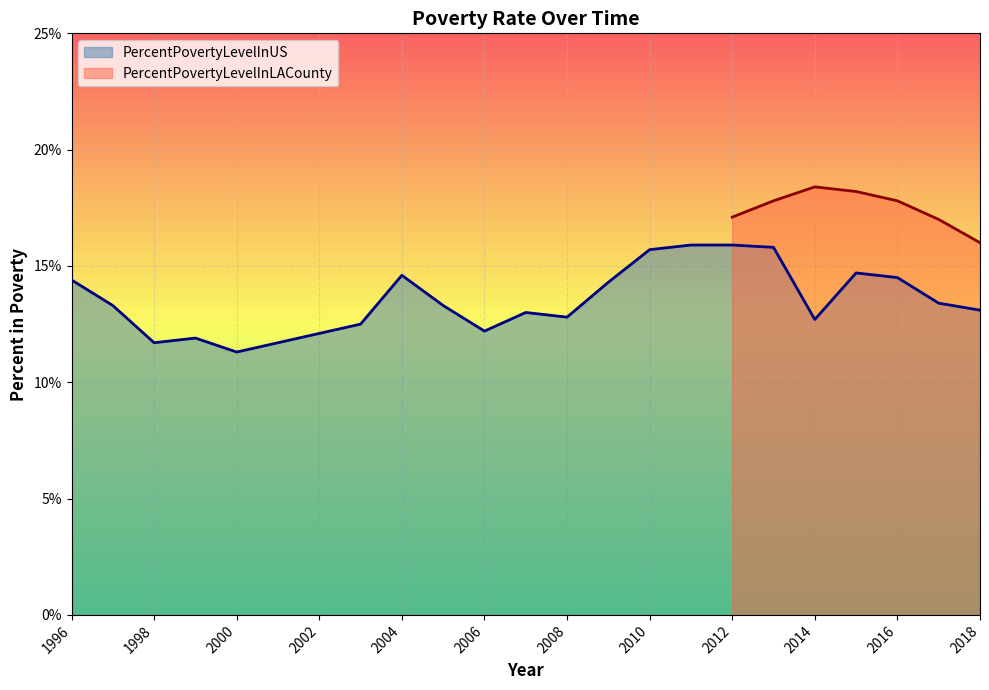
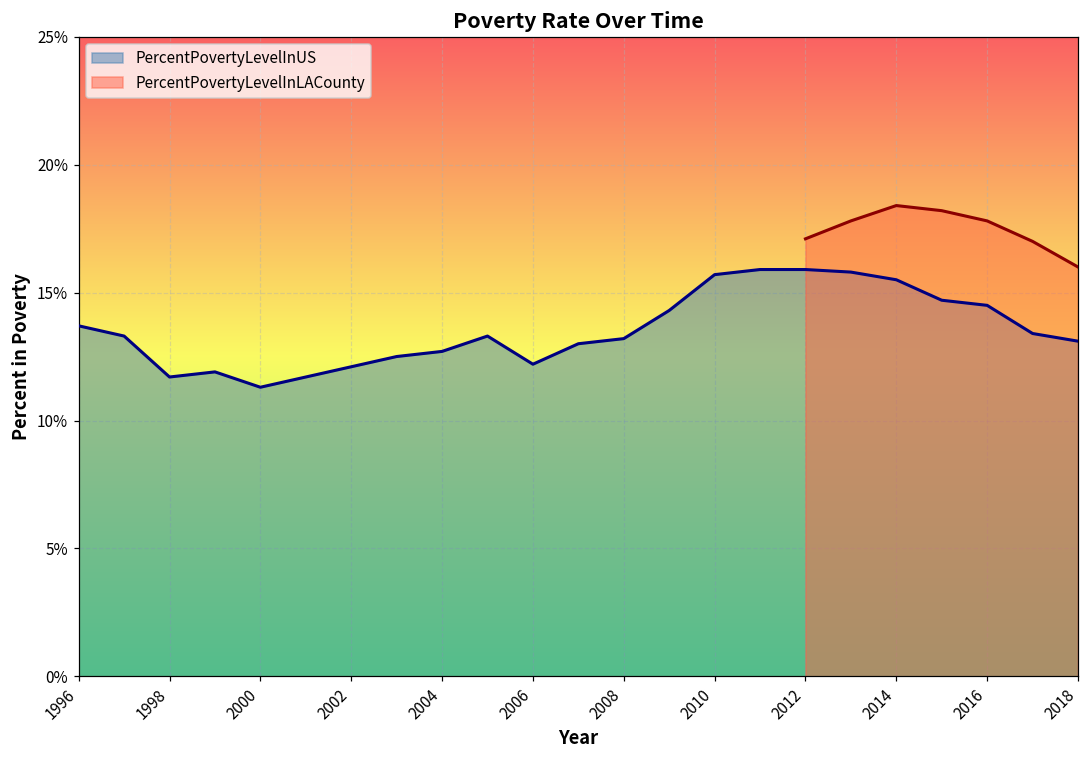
PercentPovertyLevelInUS, 1996: 14.4% -> 13.7%
PercentPovertyLevelInUS, 2004: 14.6% -> 12.7%
PercentPovertyLevelInUS, 2008: 12.8% -> 13.2%
PercentPovertyLevelInUS, 2014: 12.7% -> 15.5%
